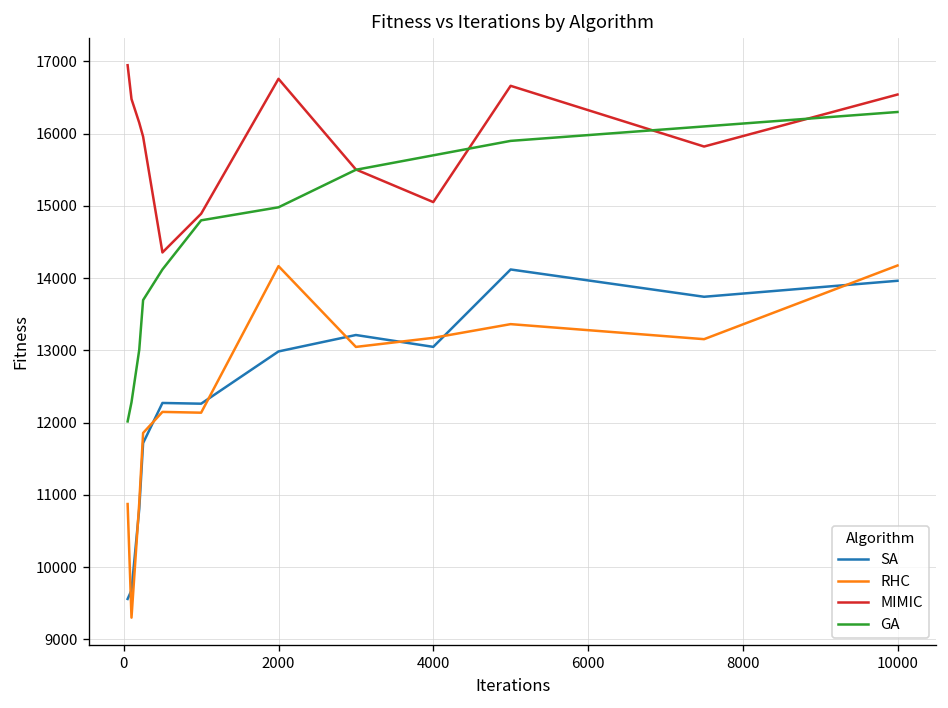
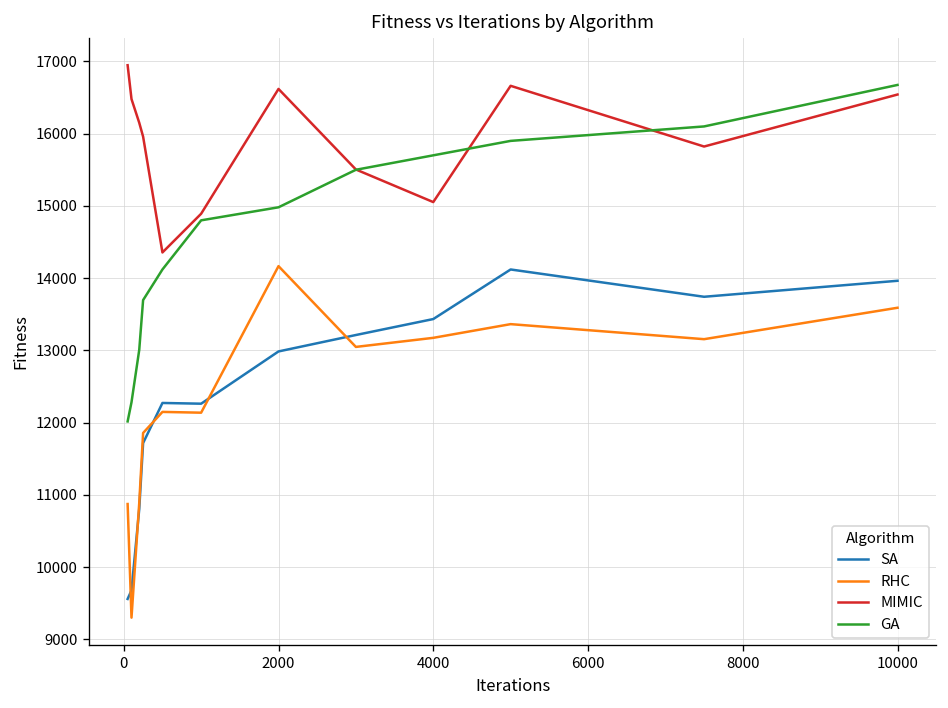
MIMIC, 2000: 16800 -> 16600
SA, 4000: 13000 -> 13400
RHC, 10000: 14200 -> 13600
GA, 10000: 16300 -> 16700
